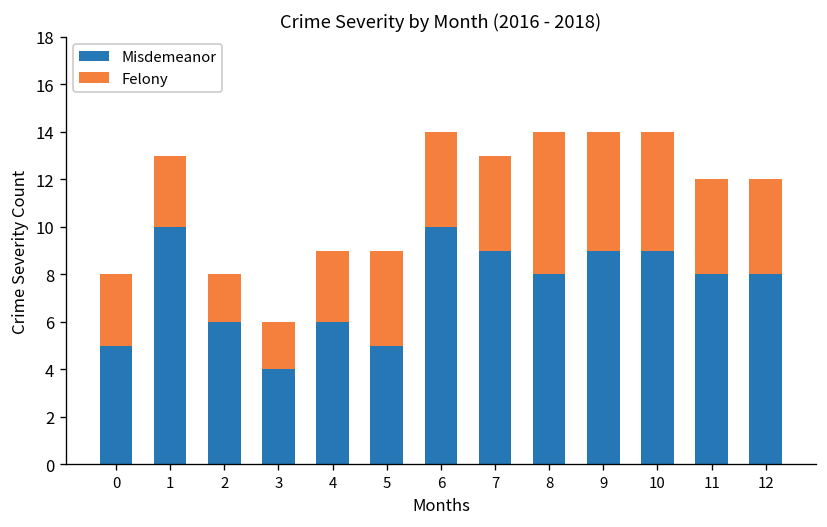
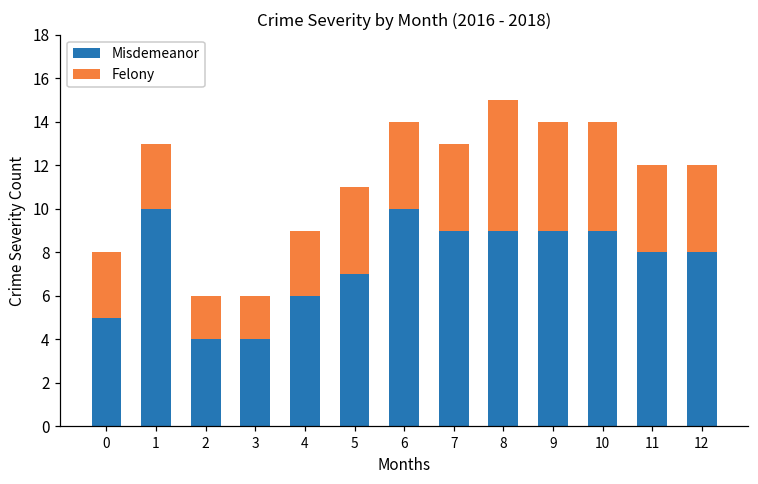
Misdemeanor, 2: 6 -> 4
Misdemeanor, 5: 5 -> 7
Misdemeanor, 8: 8 -> 9
